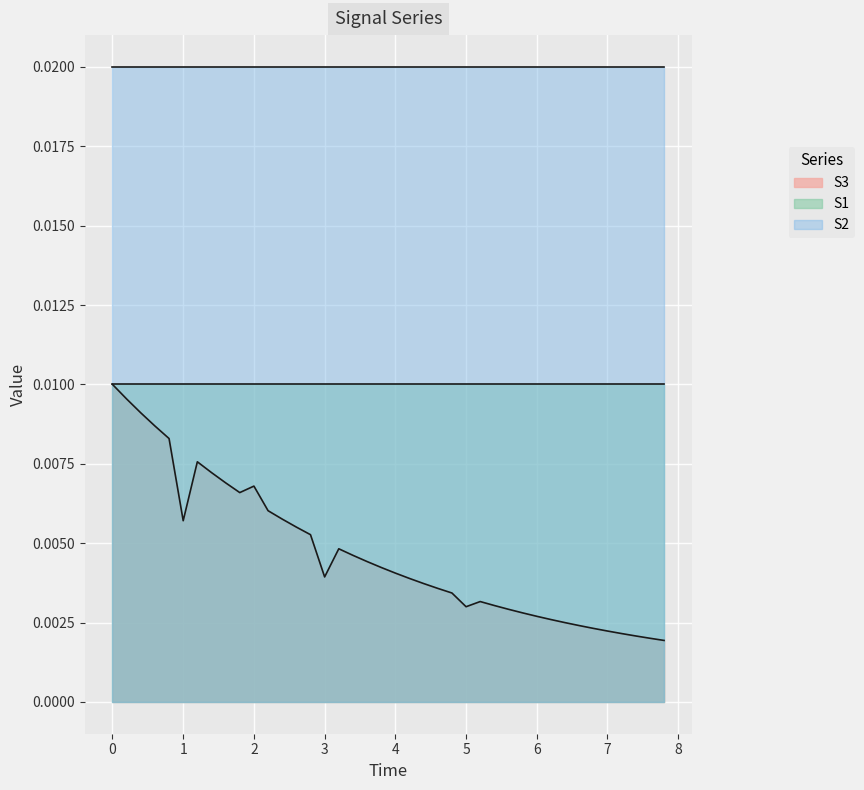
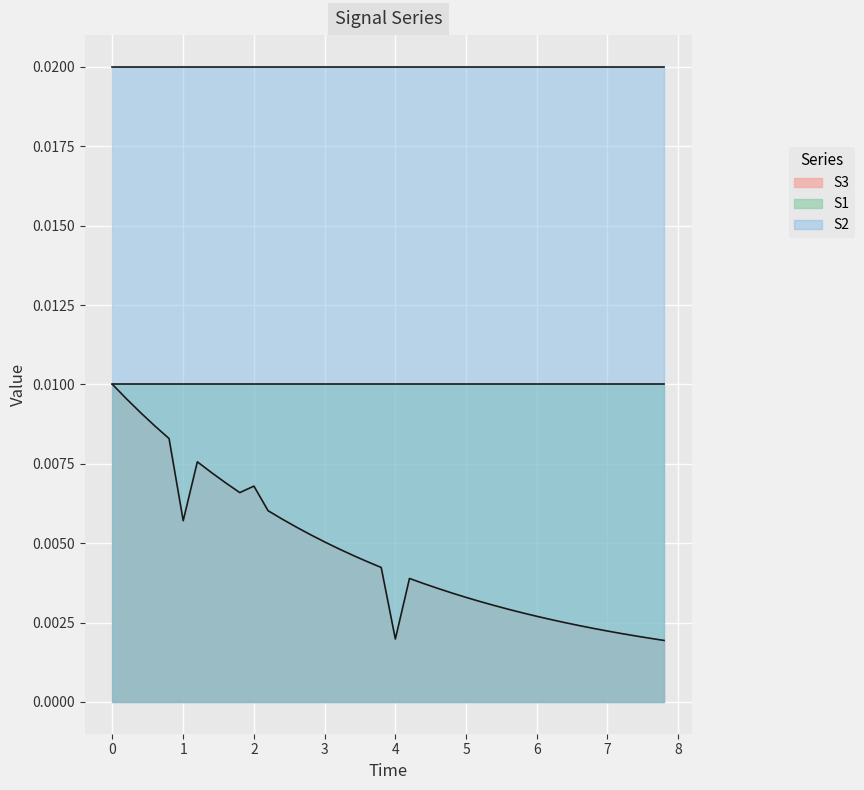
S3, 3: 0.0039 -> 0.0050
S3, 4: 0.0041 -> 0.0020
S3, 5: 0.0030 -> 0.0033
